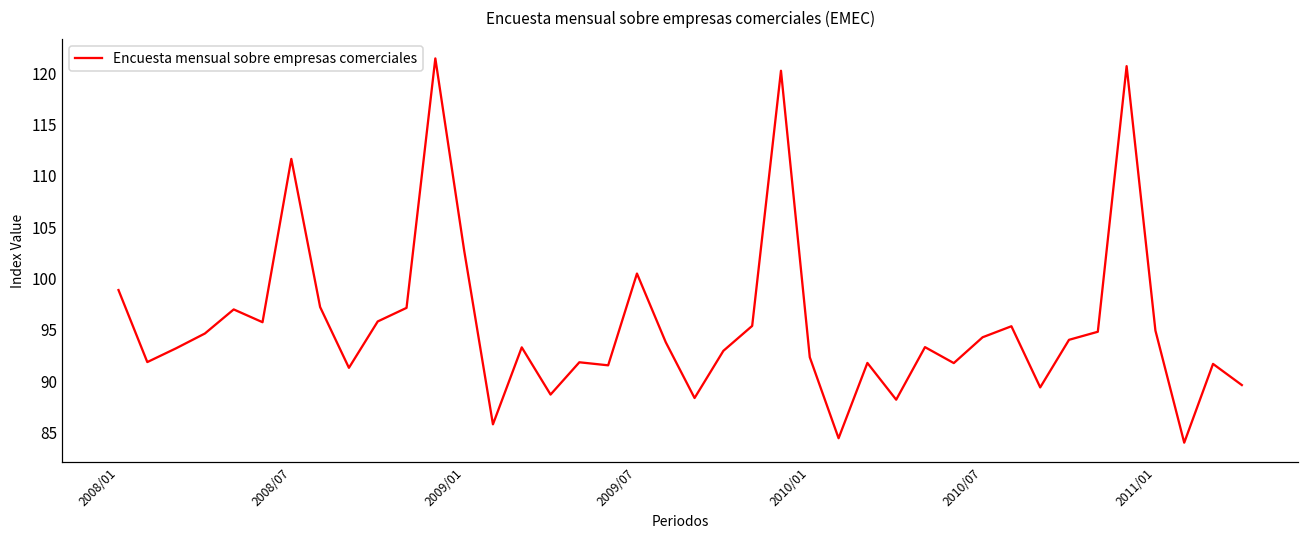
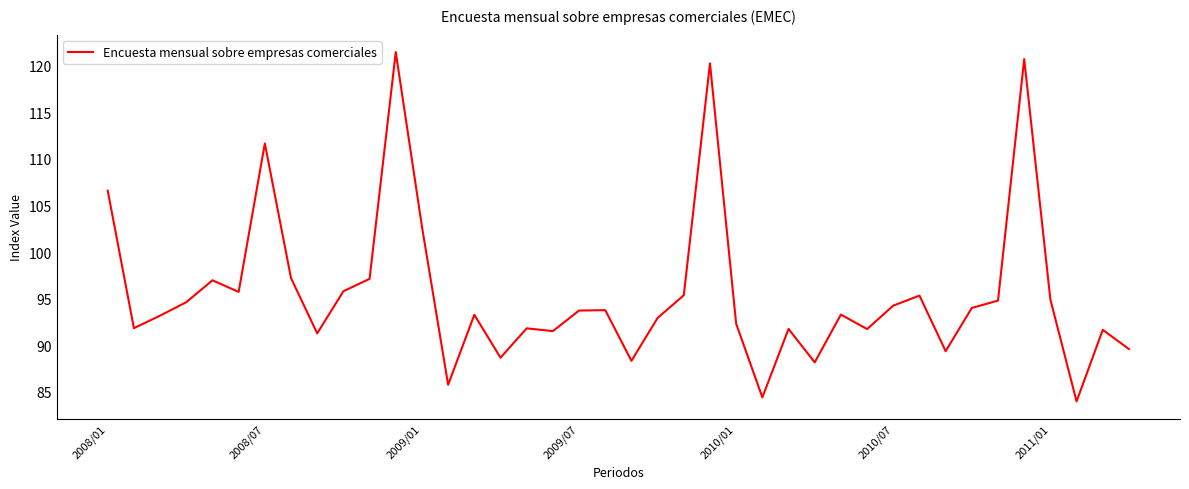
2008/01: 99 -> 107
2009/07: 100 -> 94
